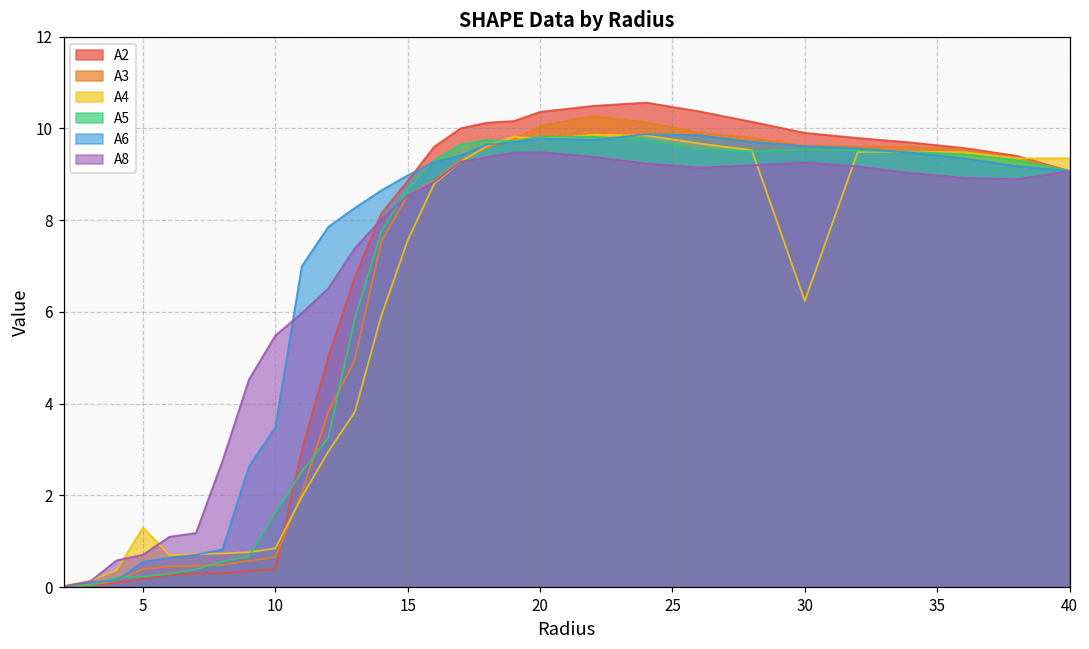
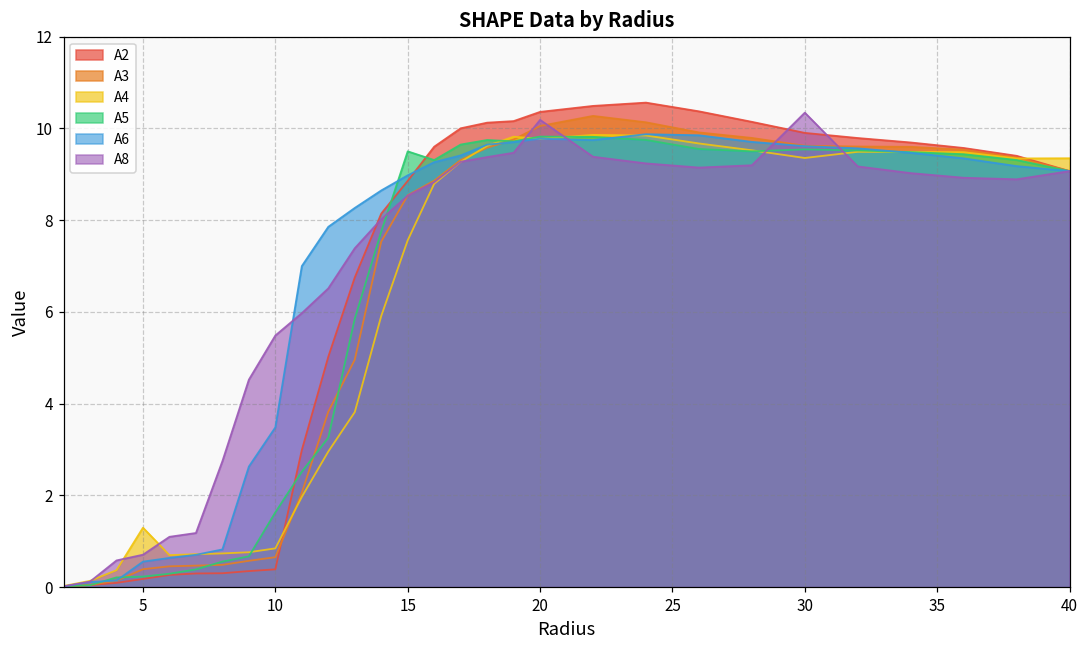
A5, 15: 8.7 -> 9.5
A8, 20: 9.5 -> 10.2
A4, 30: 6.2 -> 9.4
A8, 30: 9.3 -> 10.3
